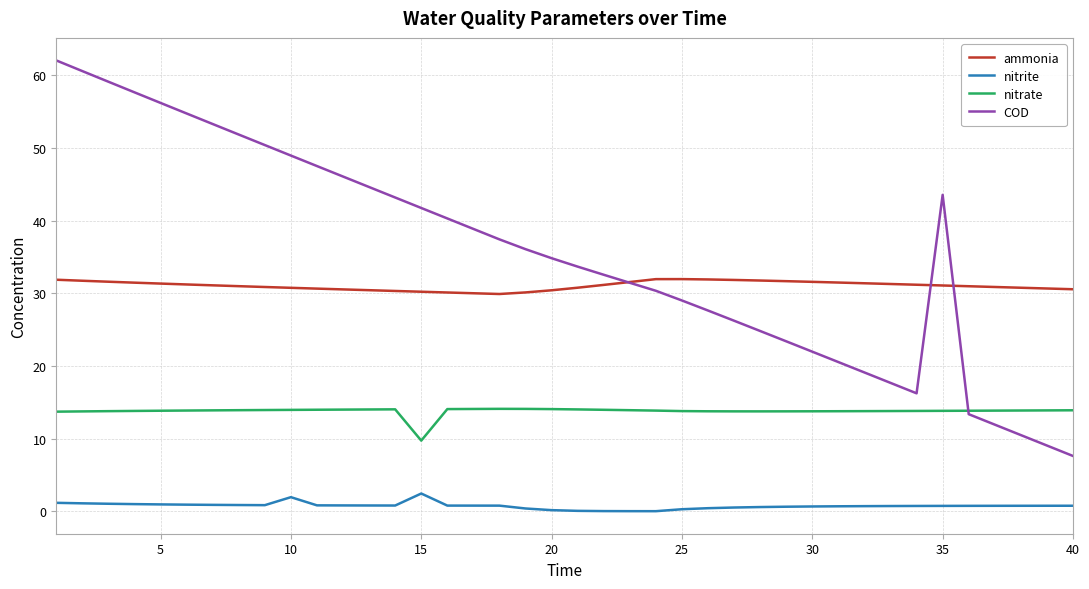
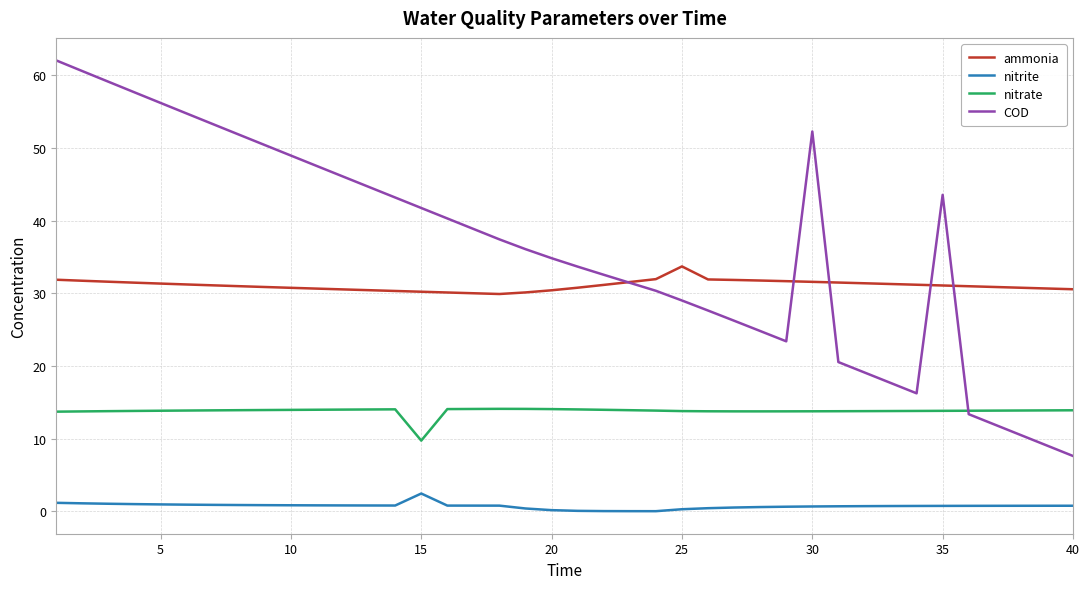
nitrite, 10: 2 -> 1
ammonia, 25: 32 -> 34
COD, 30: 22 -> 52
